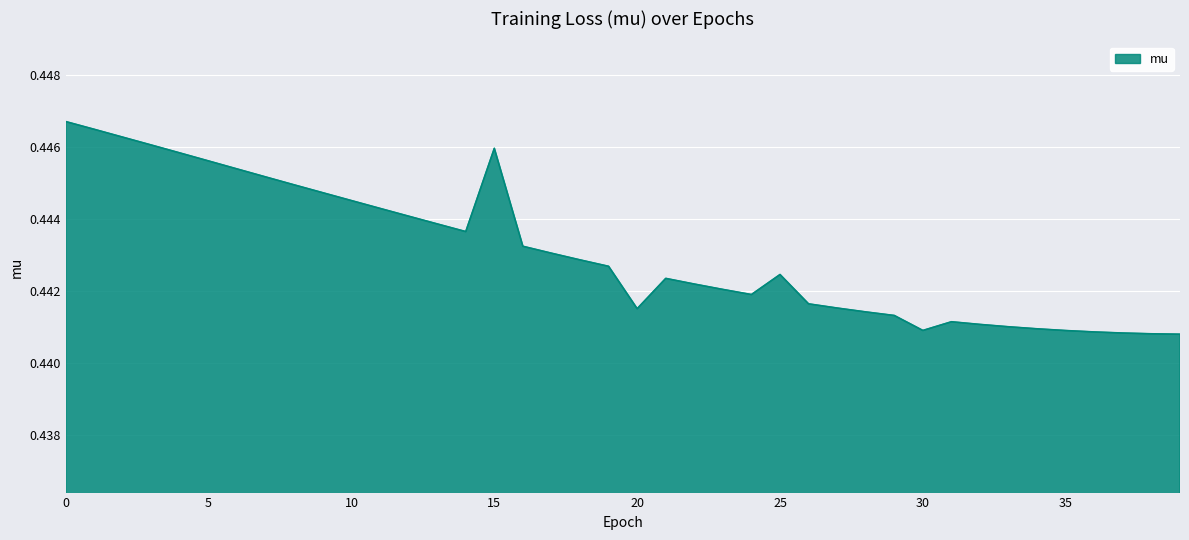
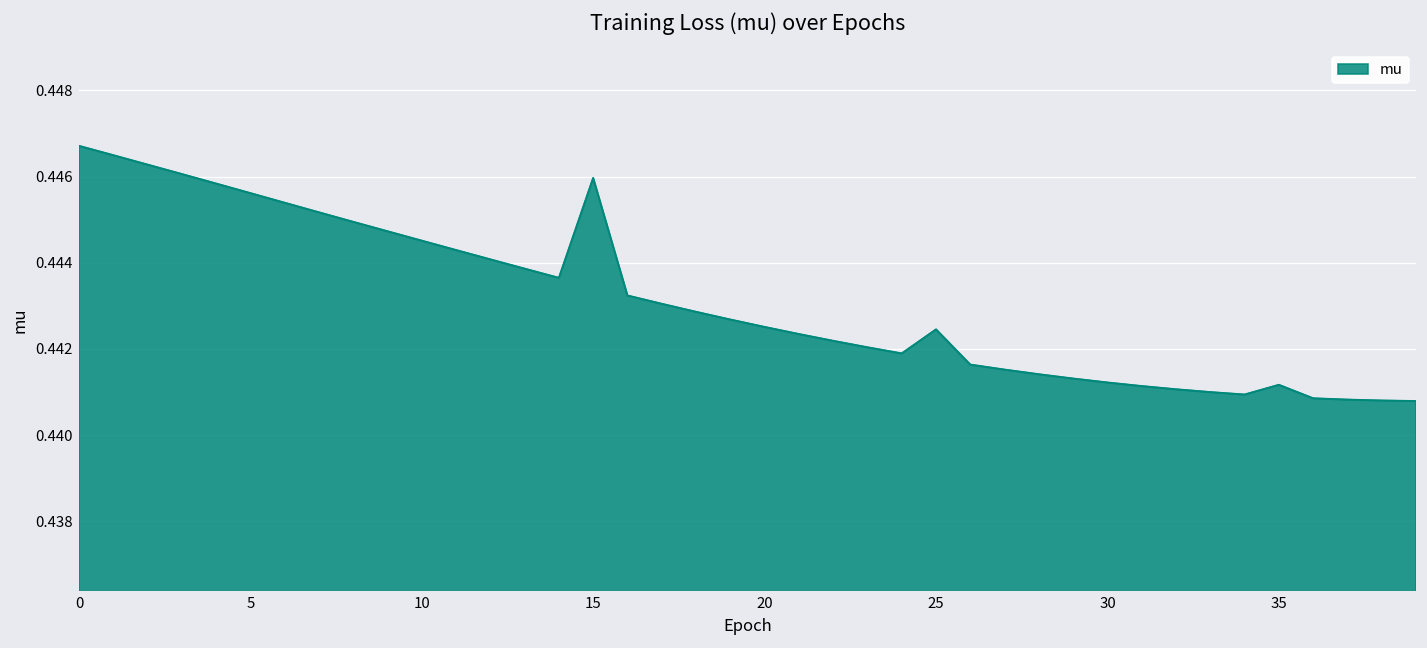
20: 0.4415 -> 0.4425
30: 0.4409 -> 0.4412
35: 0.4409 -> 0.4412
